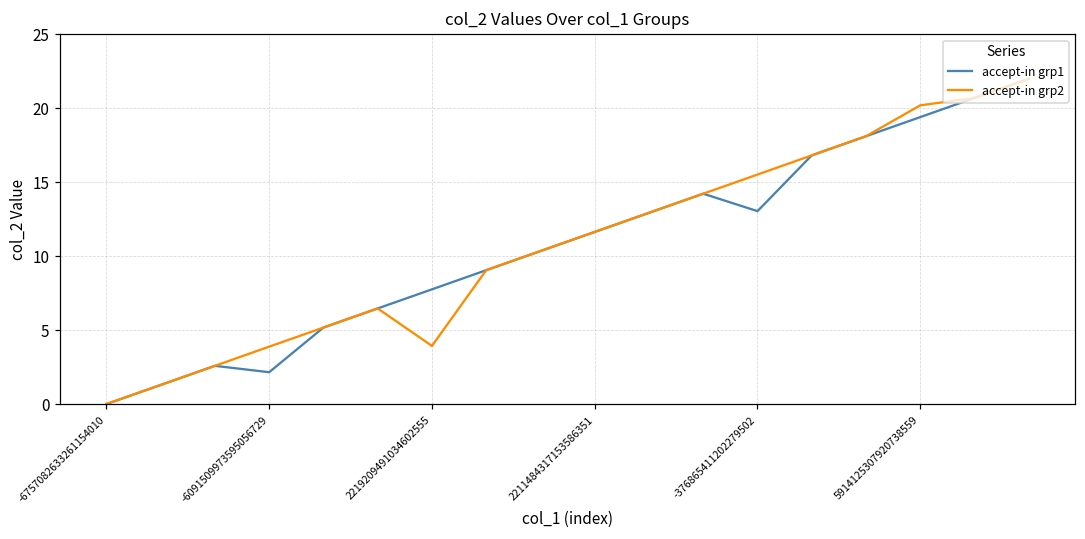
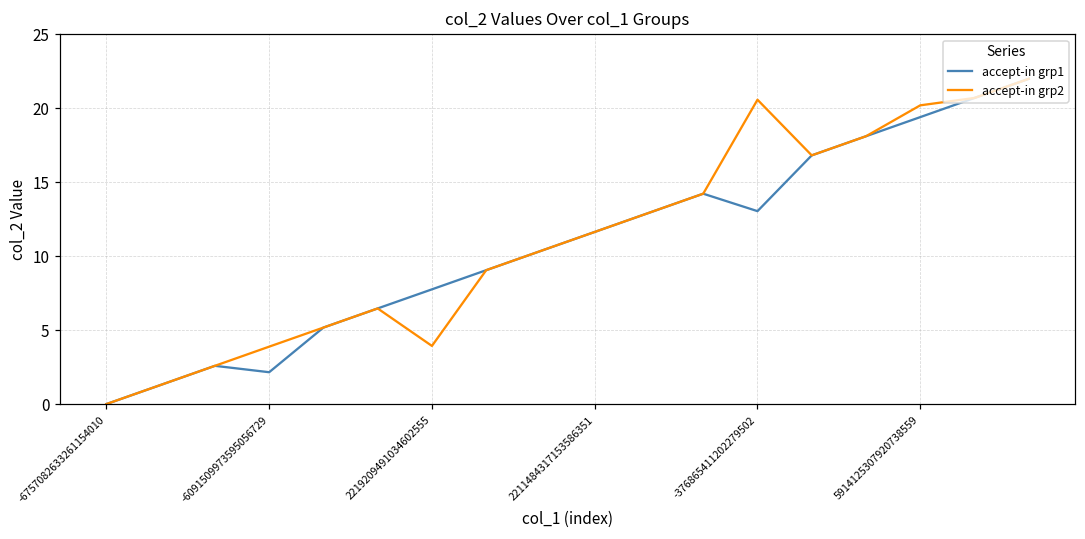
accept-in grp2, -376865411202279502: 15.5 -> 20.6
